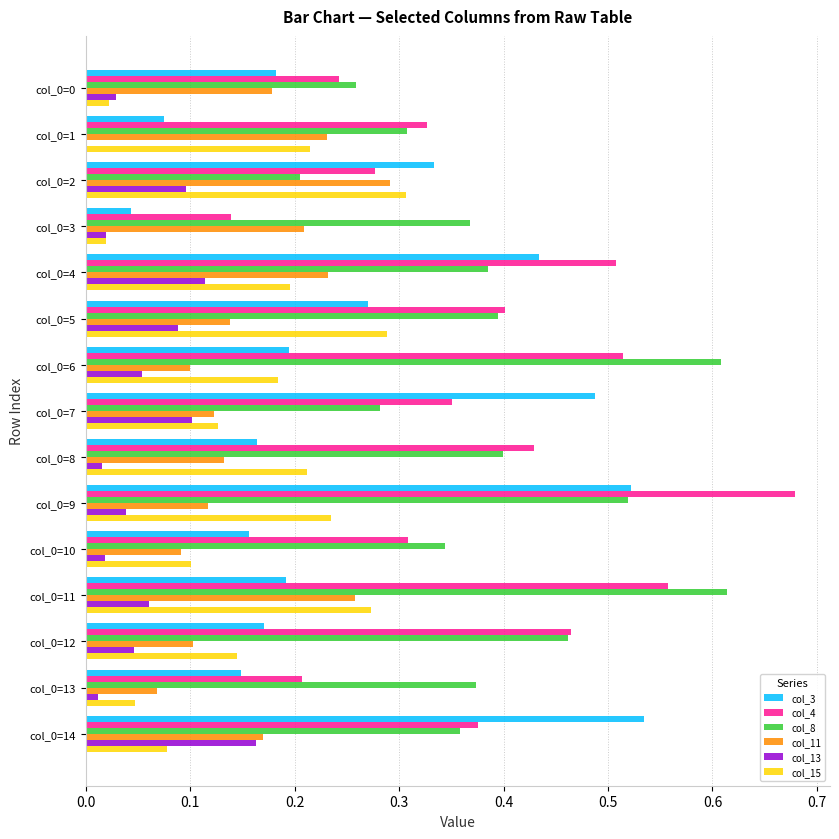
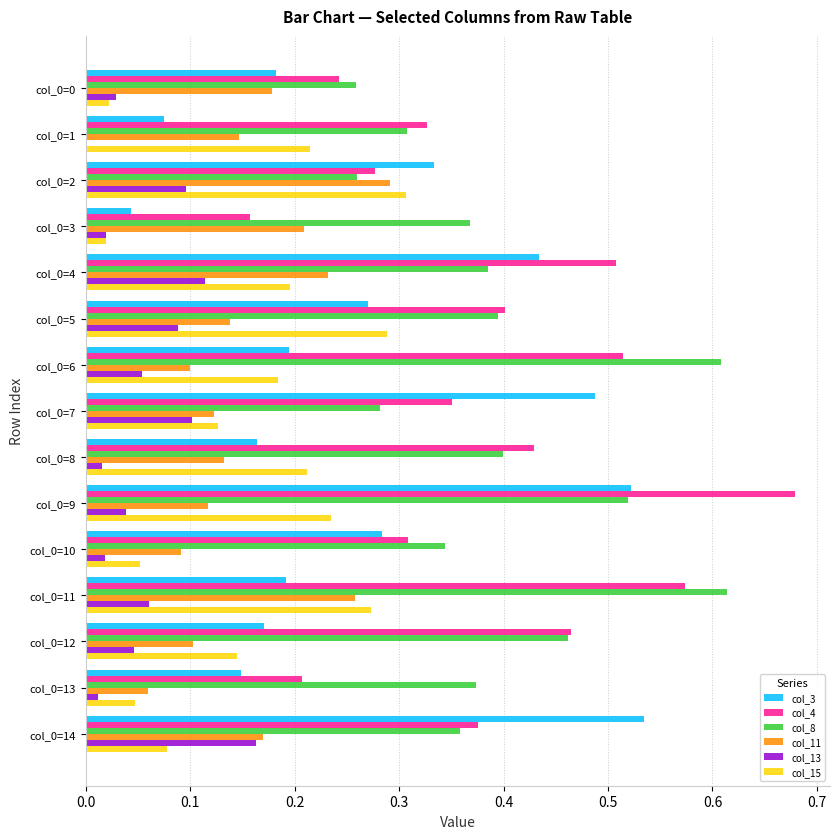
col_11, col_0=1: 0.231 -> 0.146
col_8, col_0=2: 0.206 -> 0.260
col_4, col_0=3: 0.139 -> 0.157
col_3, col_0=10: 0.156 -> 0.283
col_15, col_0=10: 0.100 -> 0.052
col_4, col_0=11: 0.557 -> 0.574
col_11, col_0=13: 0.068 -> 0.059
